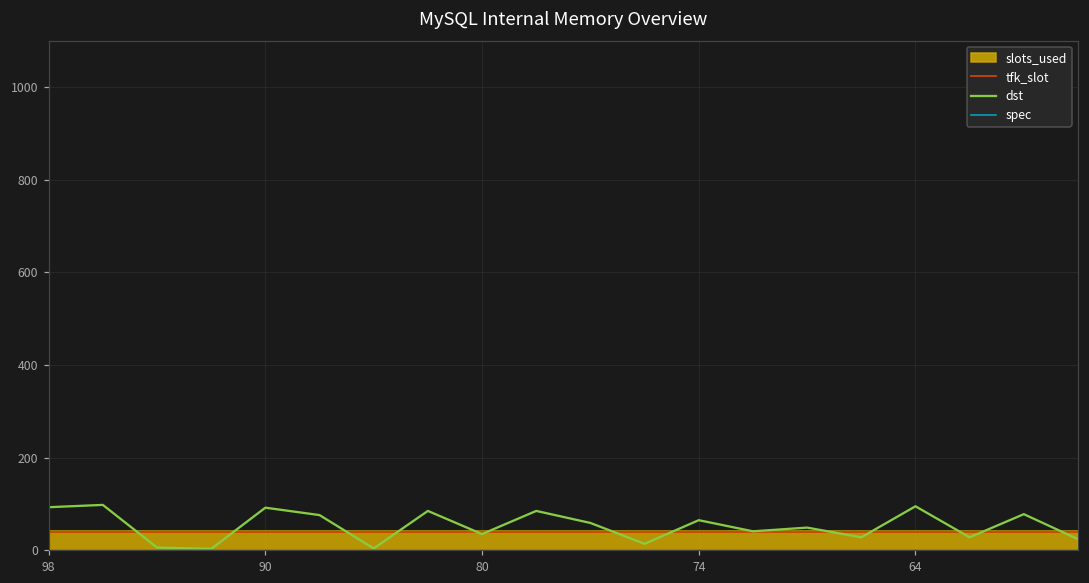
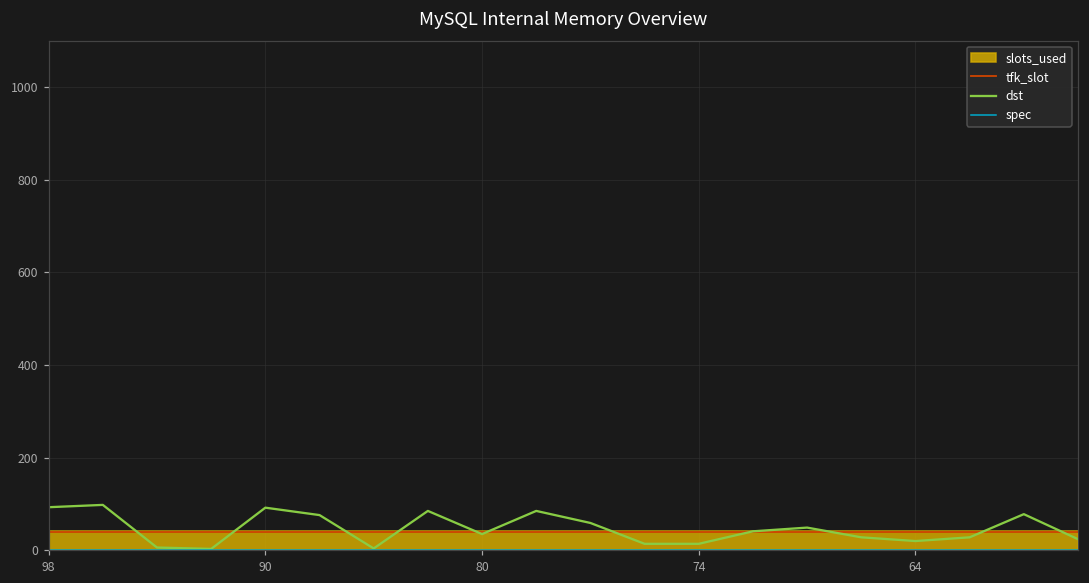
dst, 74: 70 -> 10
dst, 64: 100 -> 20
